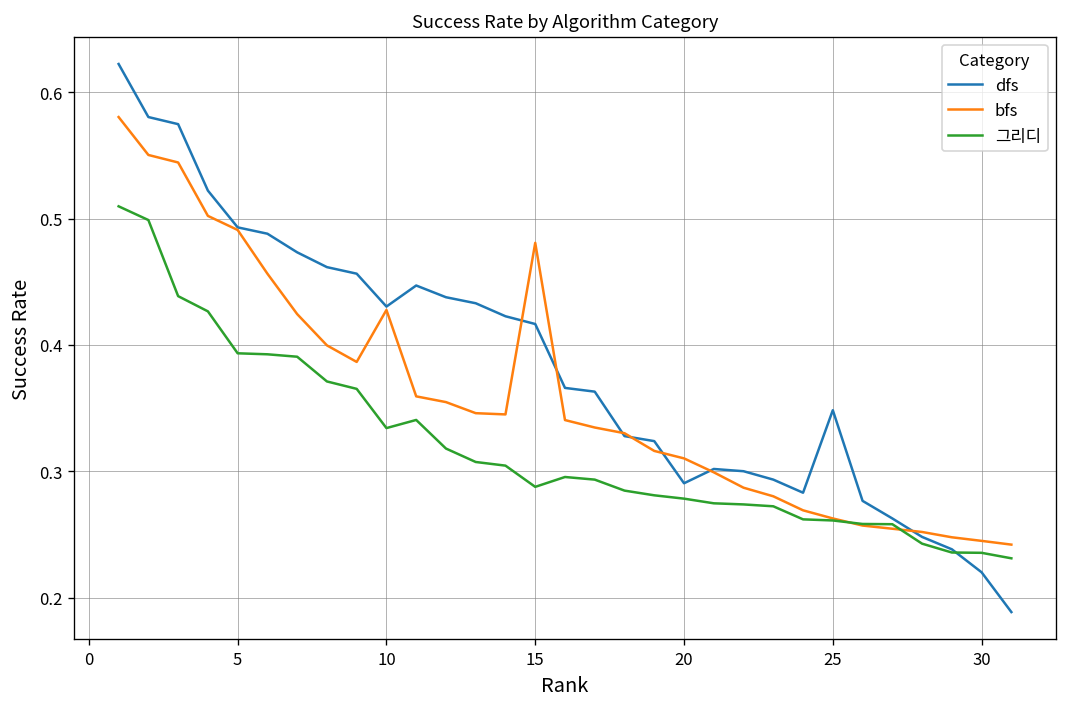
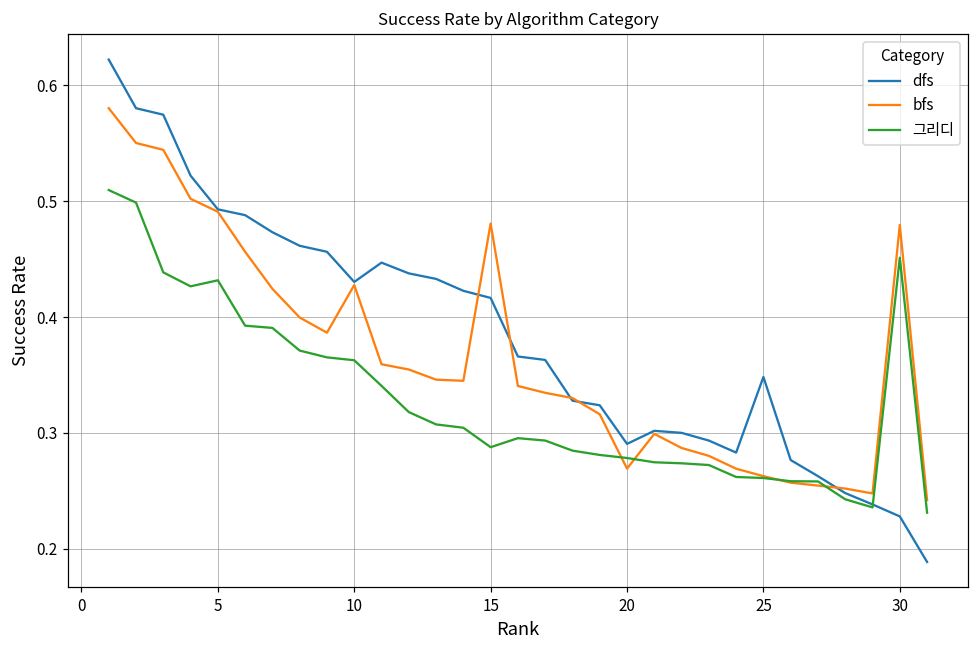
그리디, 5: 0.393 -> 0.432
그리디, 10: 0.334 -> 0.363
bfs, 20: 0.310 -> 0.269
dfs, 30: 0.220 -> 0.228
bfs, 30: 0.245 -> 0.480
그리디, 30: 0.236 -> 0.451
